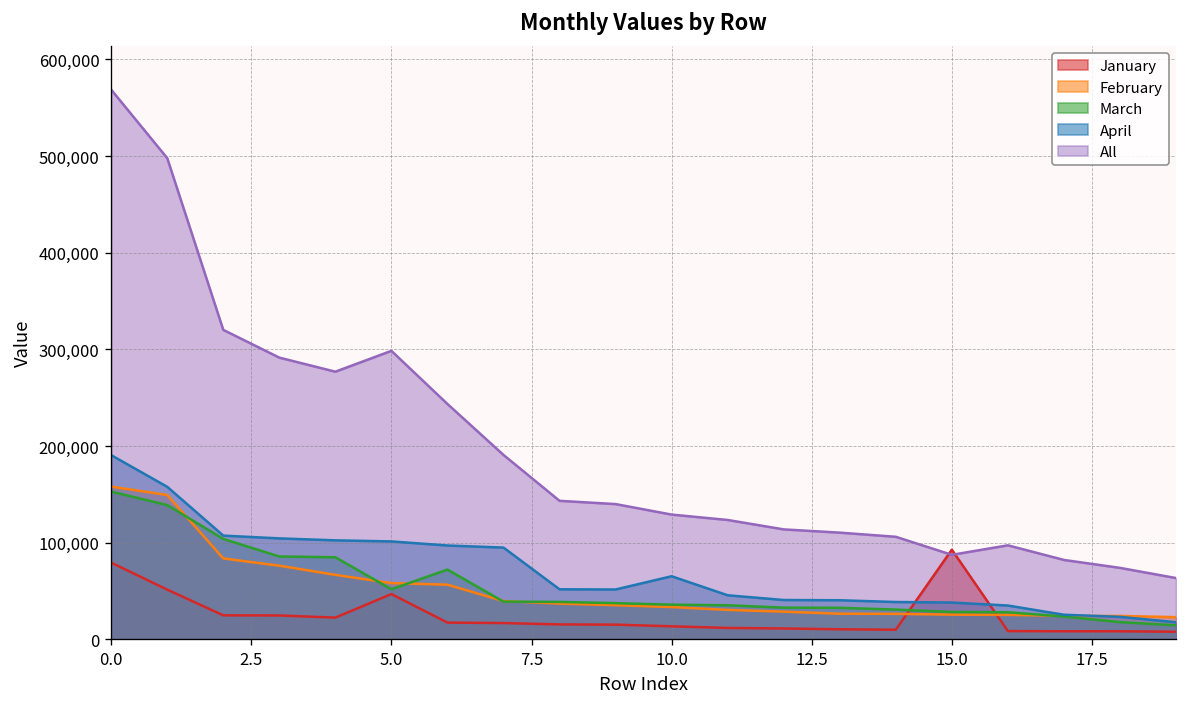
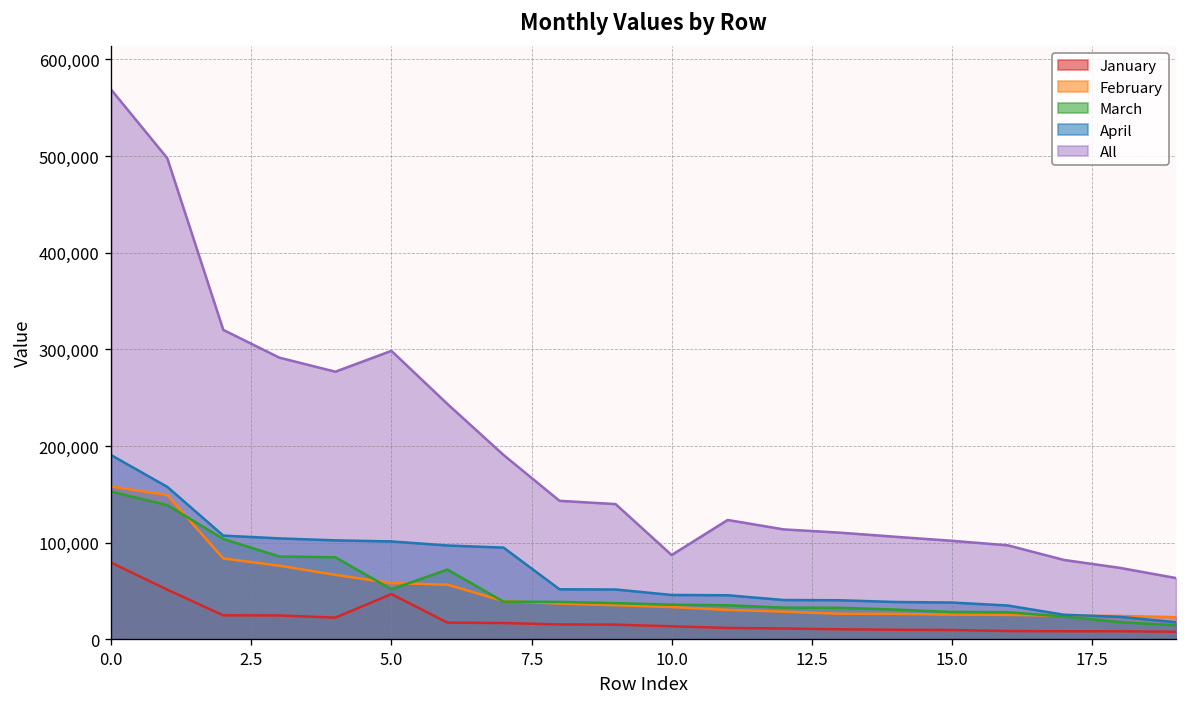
April, 10.0: 70,000 -> 50,000
All, 10.0: 130,000 -> 90,000
January, 15.0: 90,000 -> 10,000
All, 15.0: 90,000 -> 100,000
